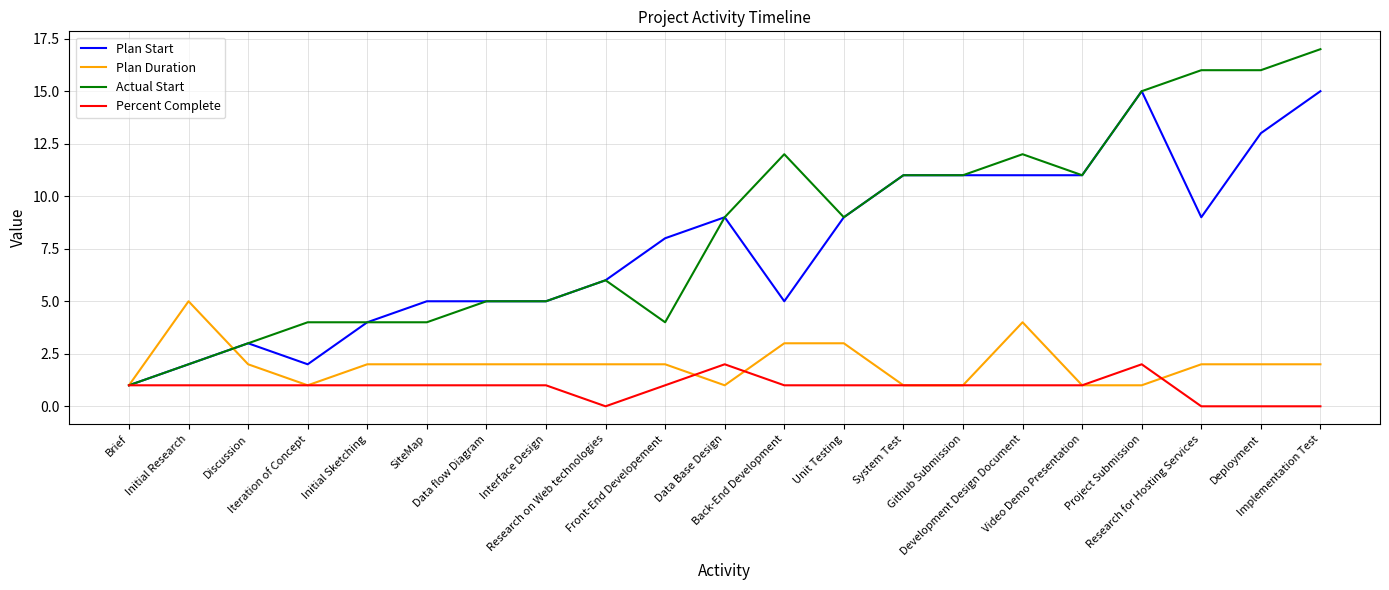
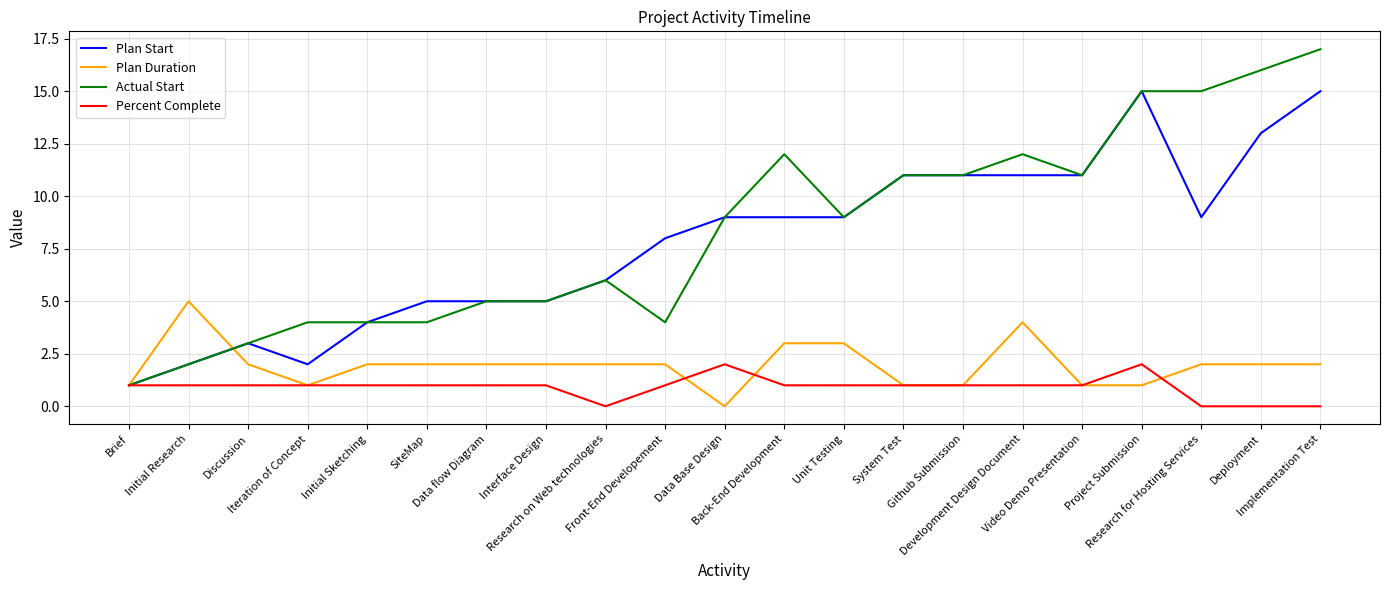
Plan Duration, Data Base Design: 1 -> 0
Plan Start, Back-End Development: 5 -> 9
Actual Start, Research for Hosting Services: 16 -> 15
